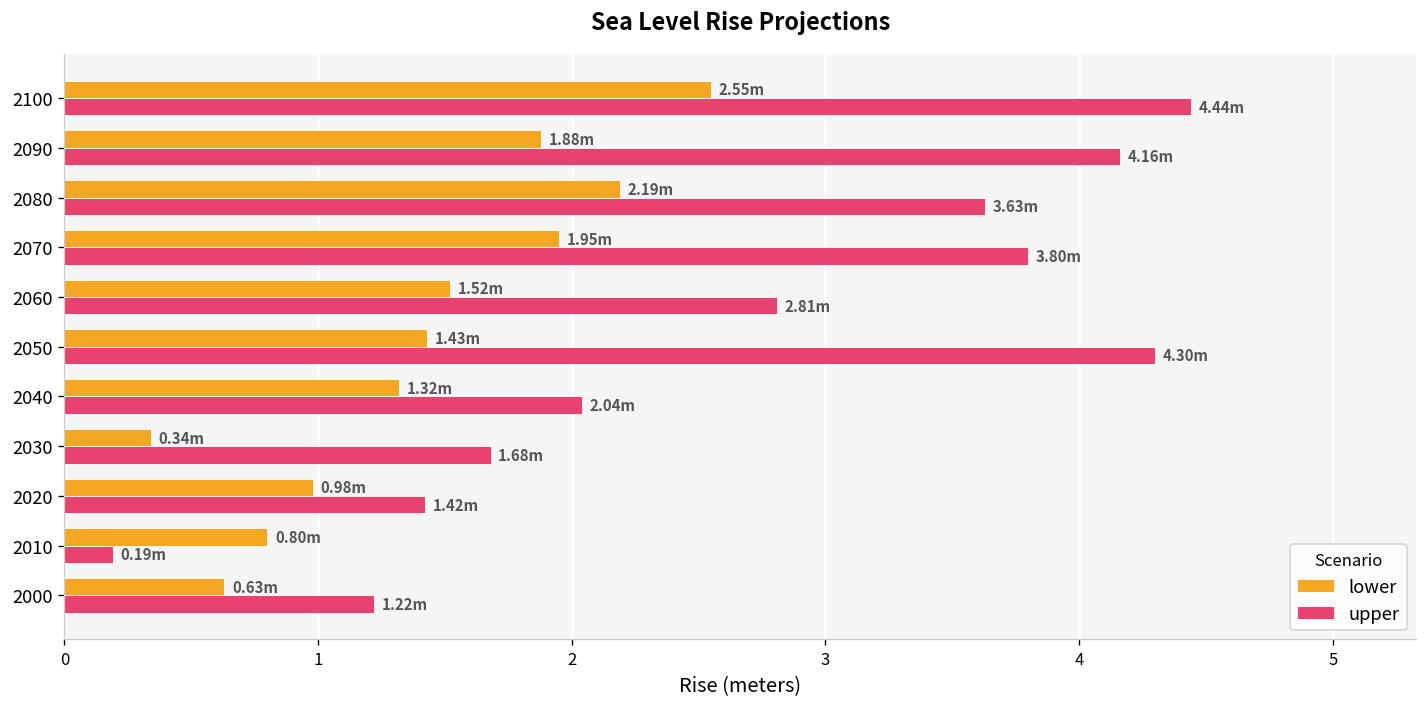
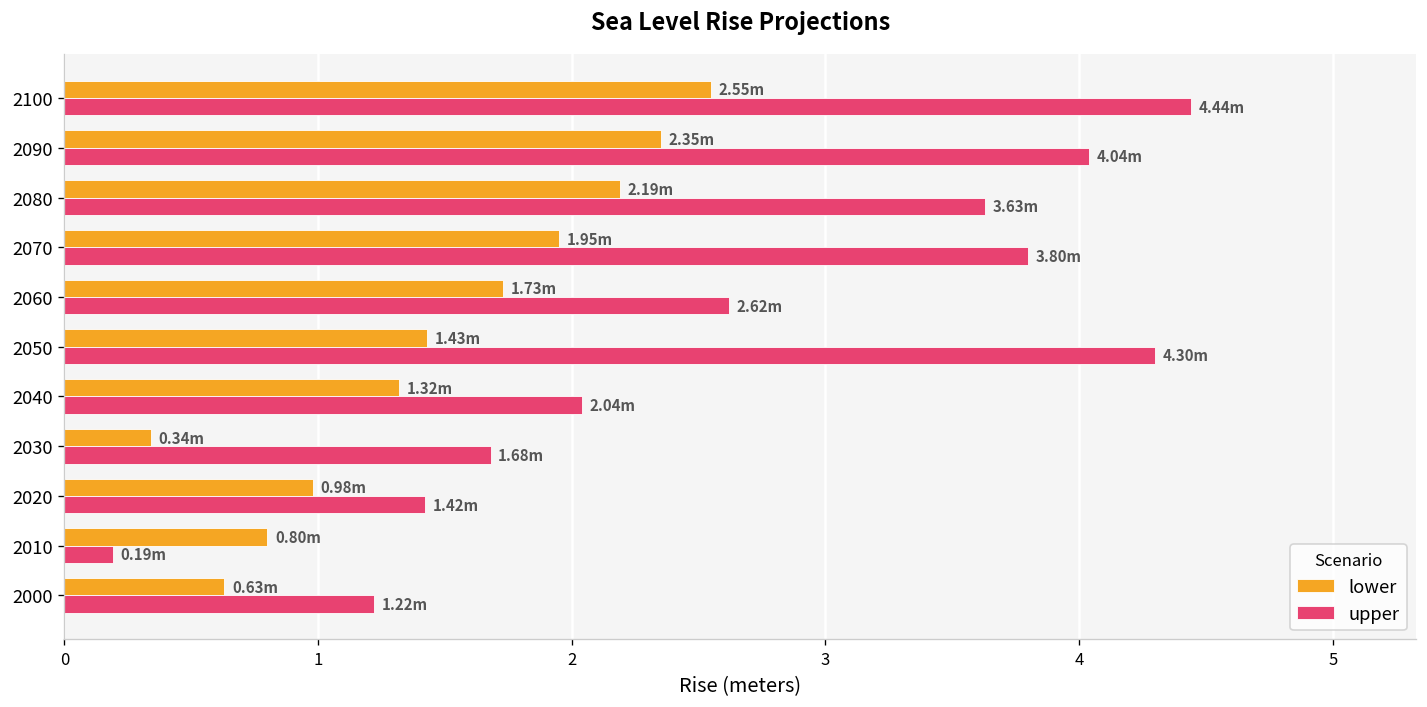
lower, 2090: 1.88m -> 2.35m
upper, 2090: 4.16m -> 4.04m
lower, 2060: 1.52m -> 1.73m
upper, 2060: 2.81m -> 2.62m
